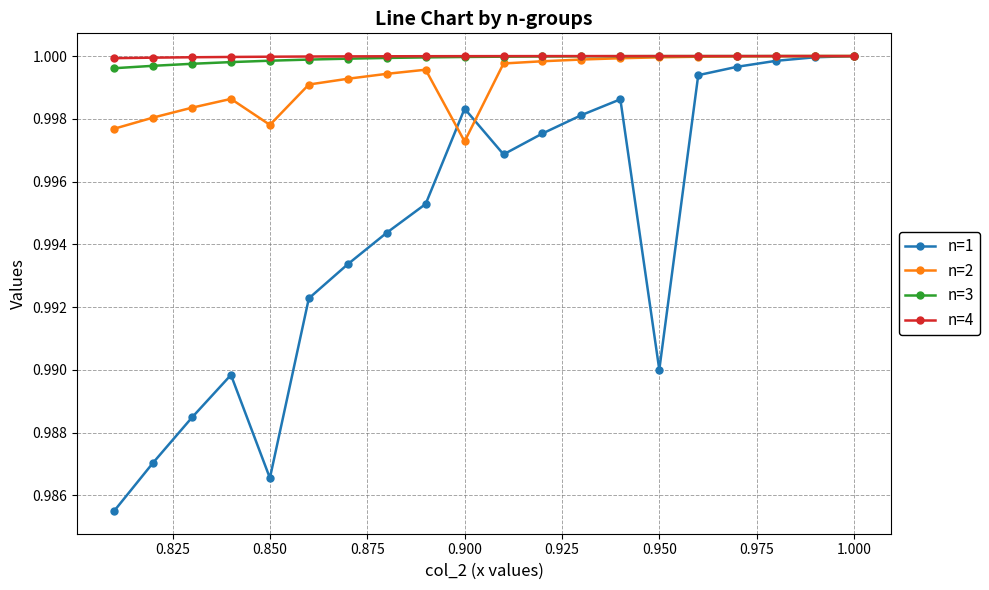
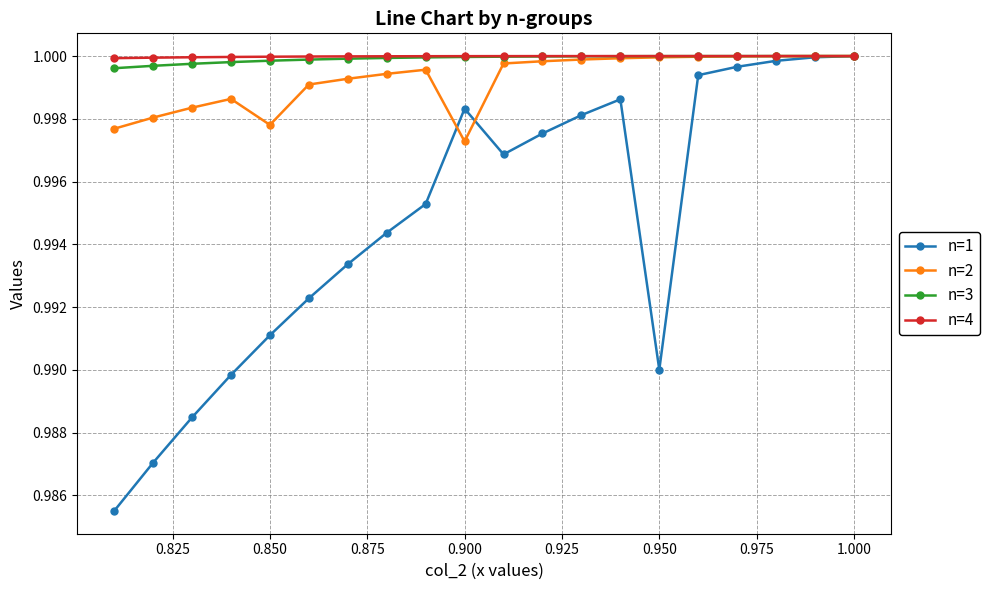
n=1, 0.850: 0.9866 -> 0.9911
